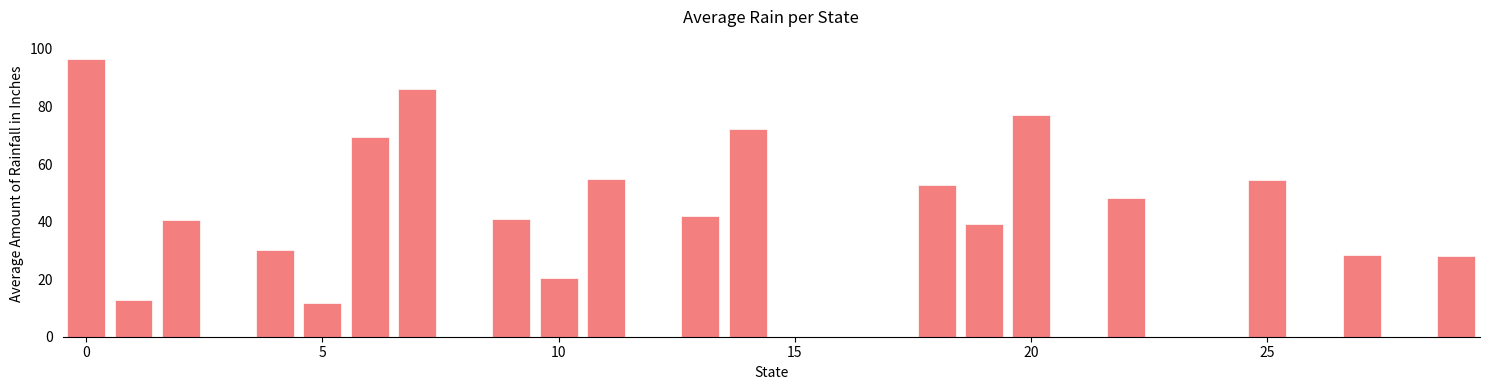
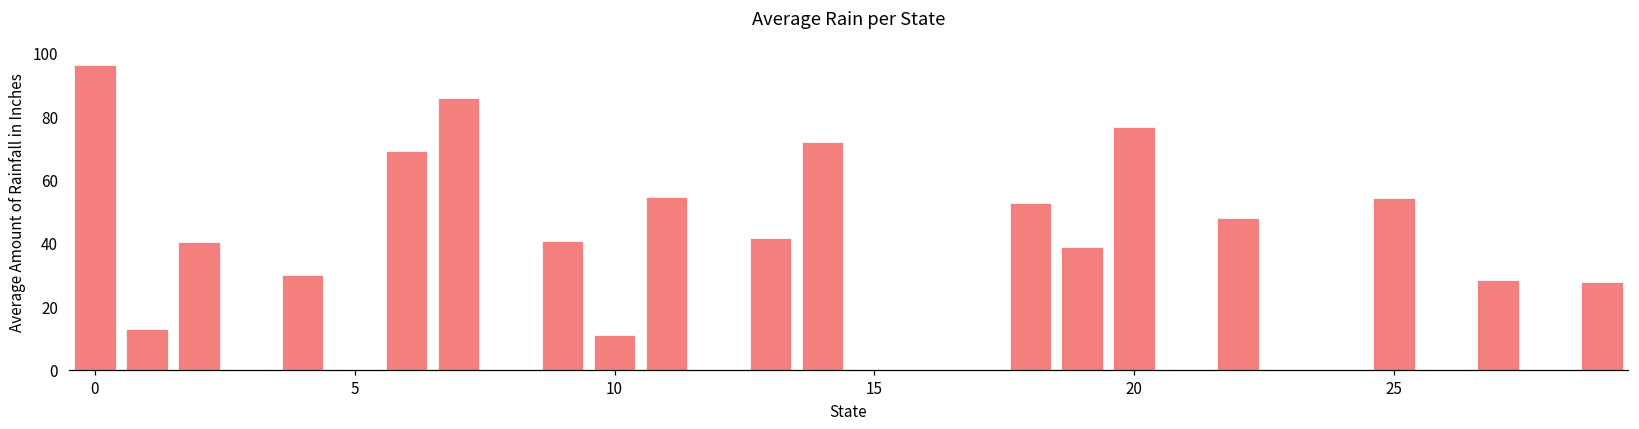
5: 12 -> 0
10: 20 -> 11
